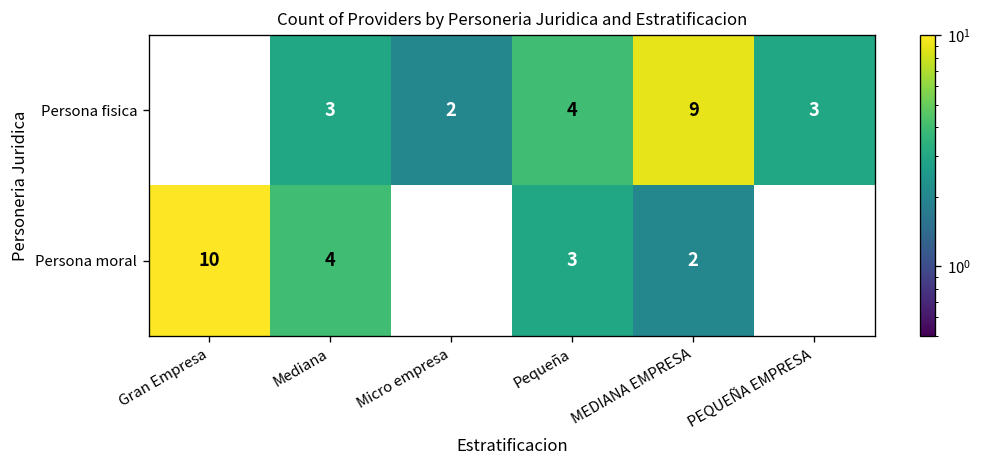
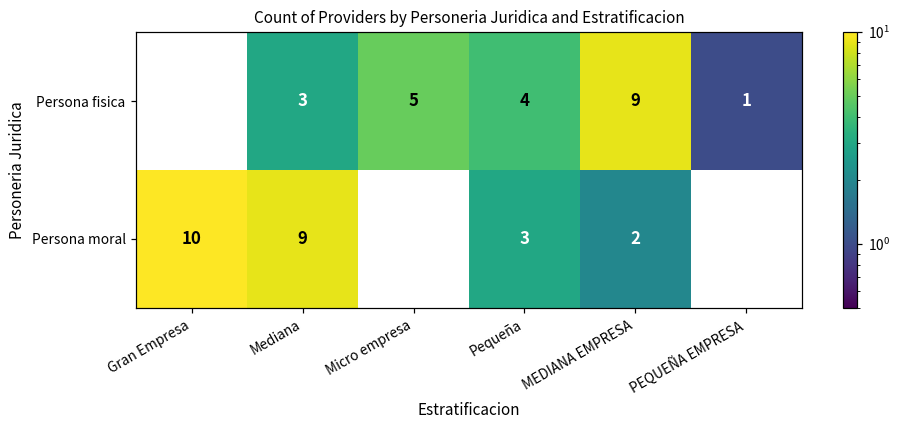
Persona fisica, Micro empresa: 2 -> 5
Persona fisica, PEQUEÑA EMPRESA: 3 -> 1
Persona moral, Mediana: 4 -> 9
